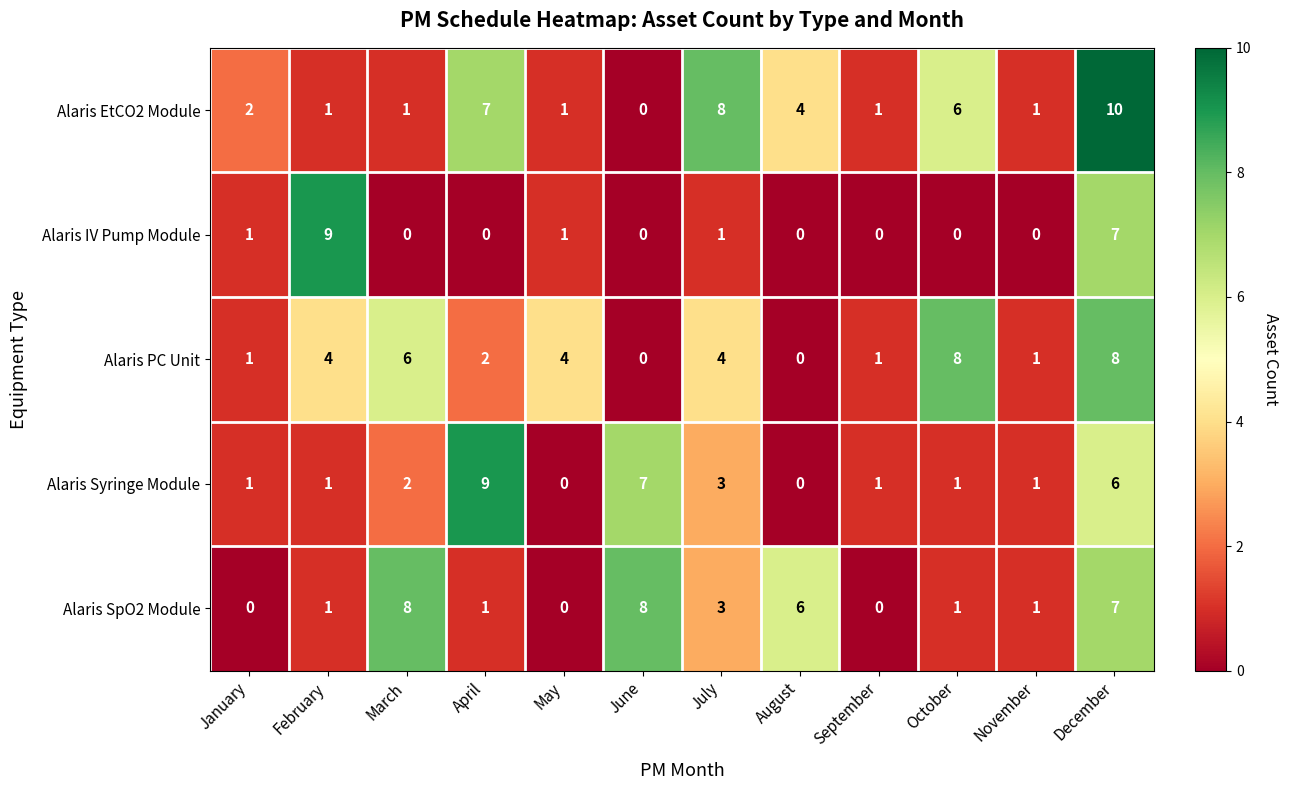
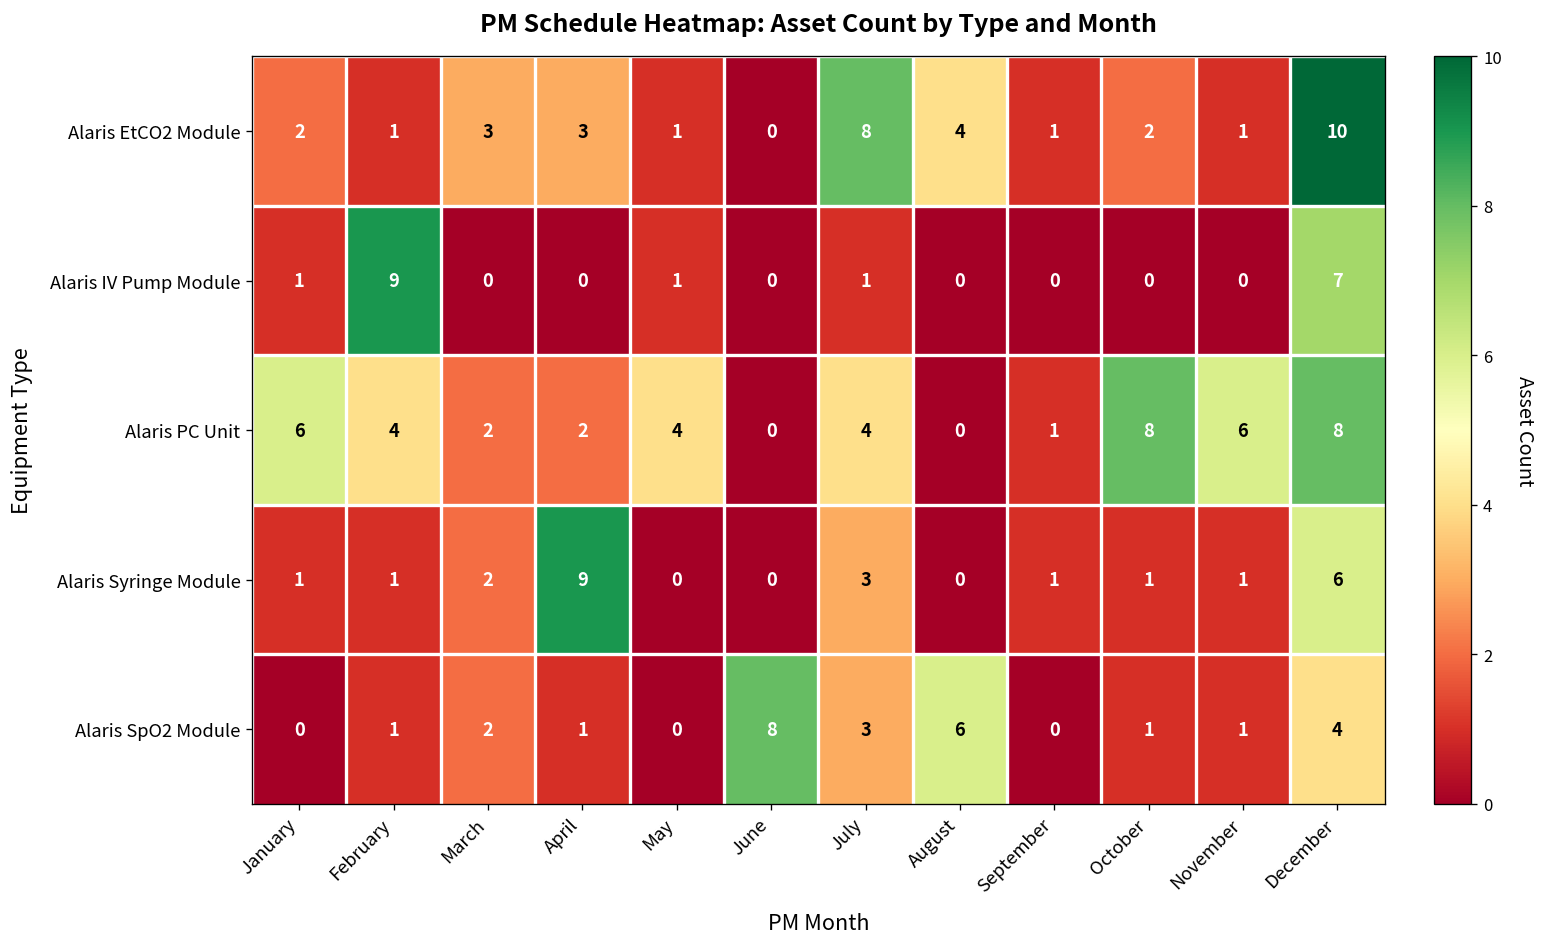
Alaris EtCO2 Module, March: 1 -> 3
Alaris EtCO2 Module, April: 7 -> 3
Alaris EtCO2 Module, October: 6 -> 2
Alaris PC Unit, January: 1 -> 6
Alaris PC Unit, March: 6 -> 2
Alaris PC Unit, November: 1 -> 6
Alaris Syringe Module, June: 7 -> 0
Alaris SpO2 Module, March: 8 -> 2
Alaris SpO2 Module, December: 7 -> 4
